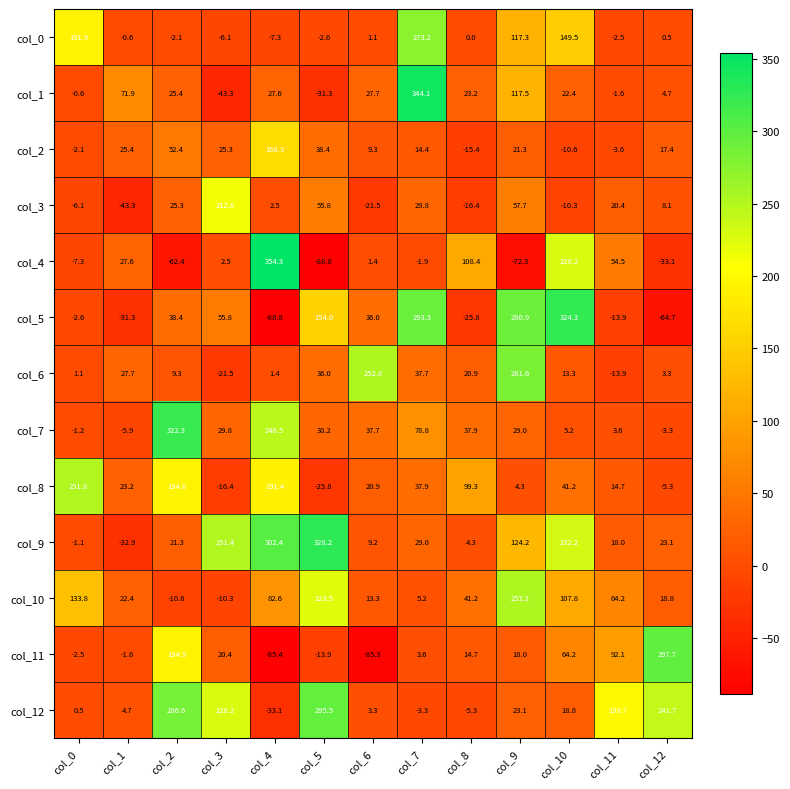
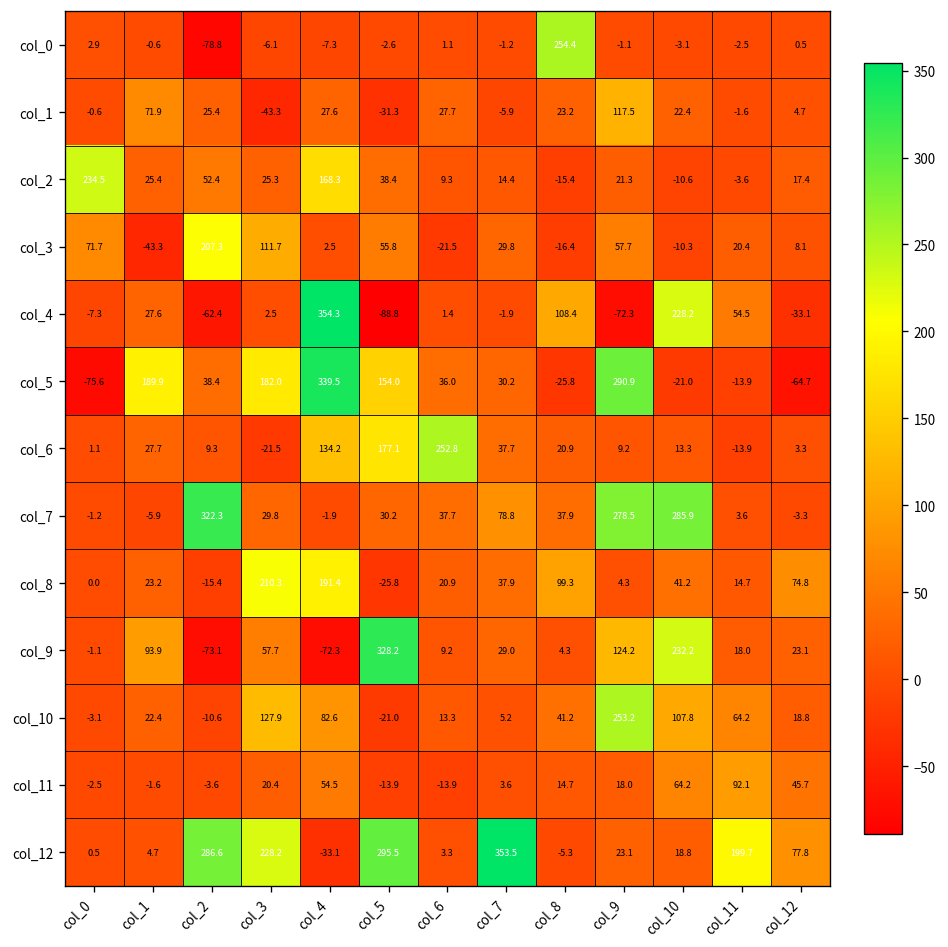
col_0, col_0: 191.9 -> 2.9
col_0, col_2: -2.1 -> -78.8
col_0, col_7: 273.2 -> -1.2
col_0, col_8: 0.0 -> 254.4
col_0, col_9: 117.3 -> -1.1
col_0, col_10: 149.5 -> -3.1
col_1, col_7: 344.1 -> -5.9
col_2, col_0: -2.1 -> 234.5
col_3, col_0: -6.1 -> 71.7
col_3, col_2: 25.3 -> 207.3
col_3, col_3: 212.8 -> 111.7
col_5, col_0: -2.6 -> -75.6
col_5, col_1: -31.3 -> 189.9
col_5, col_3: 55.8 -> 182.0
col_5, col_4: -88.8 -> 339.5
col_5, col_7: 293.3 -> 30.2
col_5, col_10: 324.3 -> -21.0
col_6, col_4: 1.4 -> 134.2
col_6, col_5: 36.0 -> 177.1
col_6, col_9: 281.6 -> 9.2
col_7, col_4: 246.5 -> -1.9
col_7, col_9: 29.0 -> 278.5
col_7, col_10: 5.2 -> 285.9
col_8, col_0: 251.8 -> 0.0
col_8, col_2: 194.6 -> -15.4
col_8, col_3: -16.4 -> 210.3
col_8, col_12: -5.3 -> 74.8
col_9, col_1: -32.9 -> 93.9
col_9, col_2: 21.3 -> -73.1
col_9, col_3: 251.4 -> 57.7
col_9, col_4: 302.4 -> -72.3
col_10, col_0: 133.8 -> -3.1
col_10, col_3: -10.3 -> 127.9
col_10, col_5: 223.5 -> -21.0
col_11, col_2: 194.9 -> -3.6
col_11, col_4: -85.4 -> 54.5
col_11, col_6: -85.3 -> -13.9
col_11, col_12: 297.7 -> 45.7
col_12, col_7: -3.3 -> 353.5
col_12, col_12: 241.7 -> 77.8
